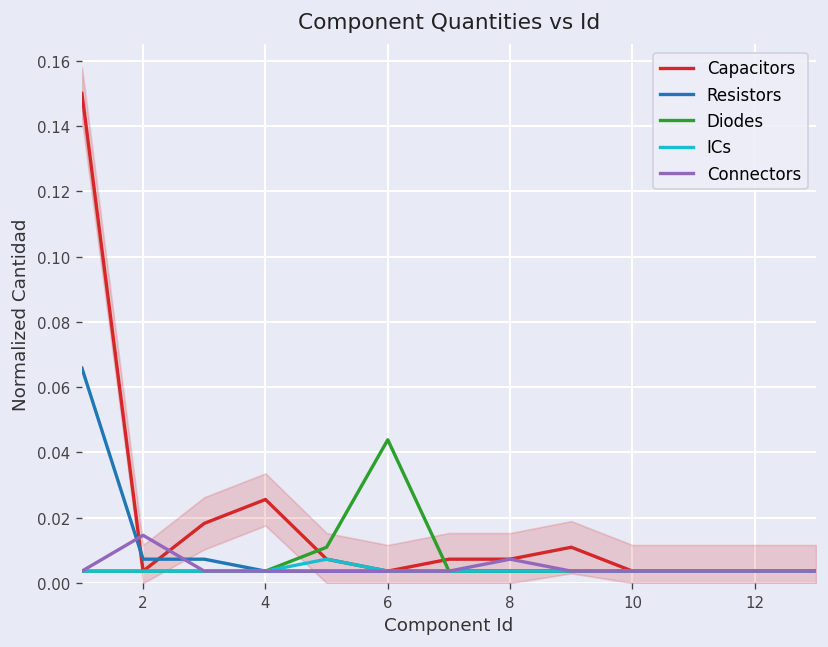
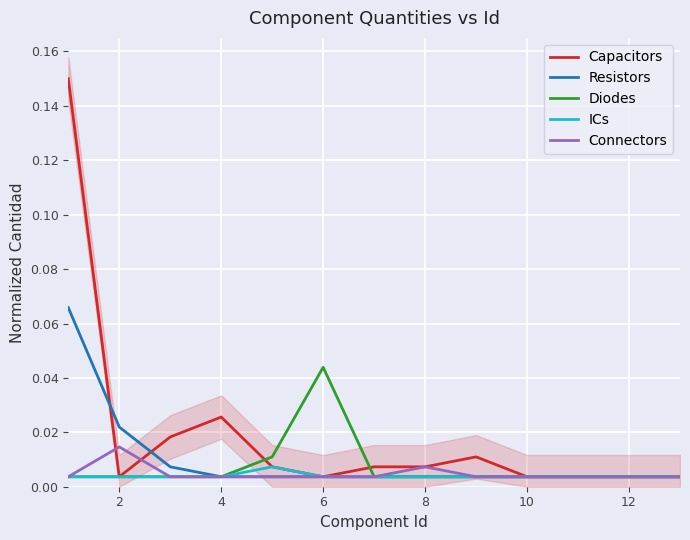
Resistors, 2: 0.007 -> 0.022
